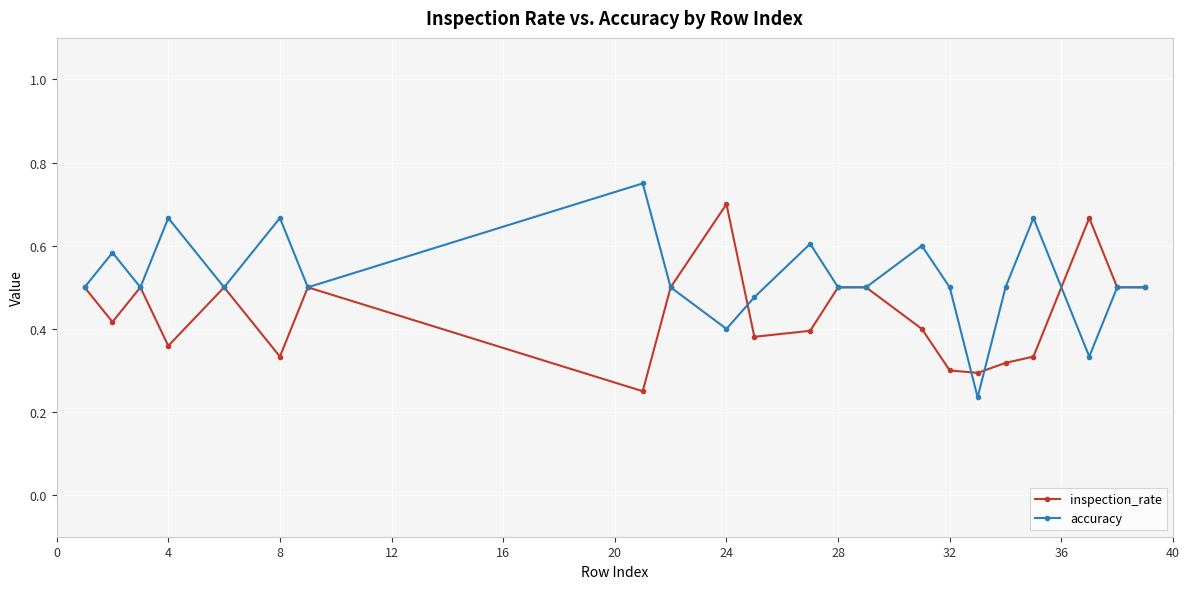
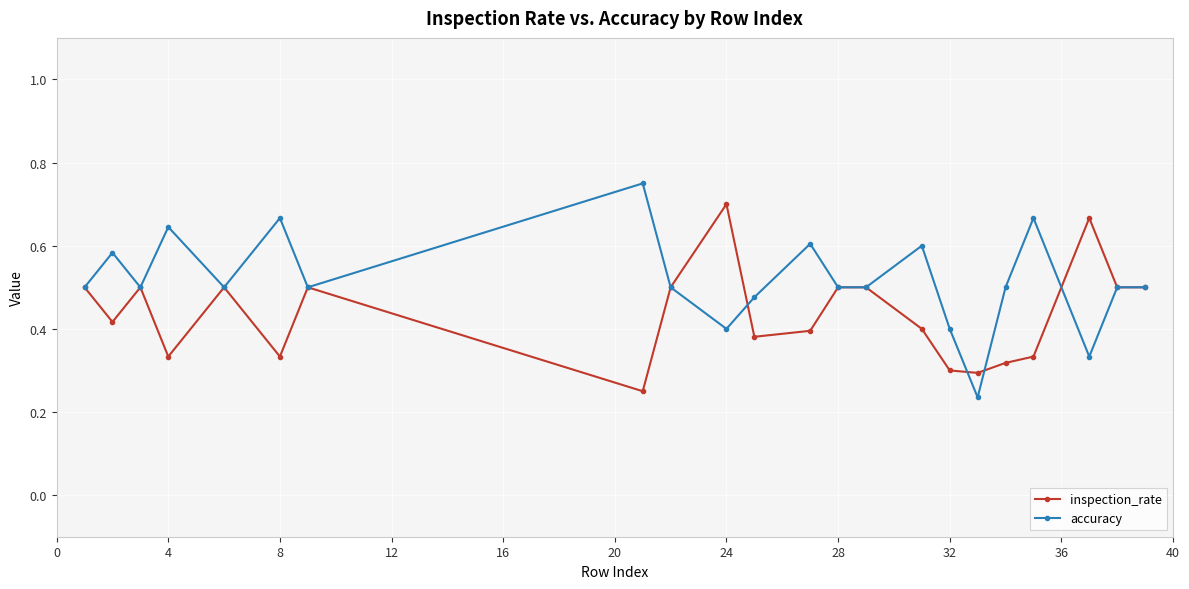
inspection_rate, 4: 0.36 -> 0.33
accuracy, 4: 0.67 -> 0.65
accuracy, 32: 0.5 -> 0.4
